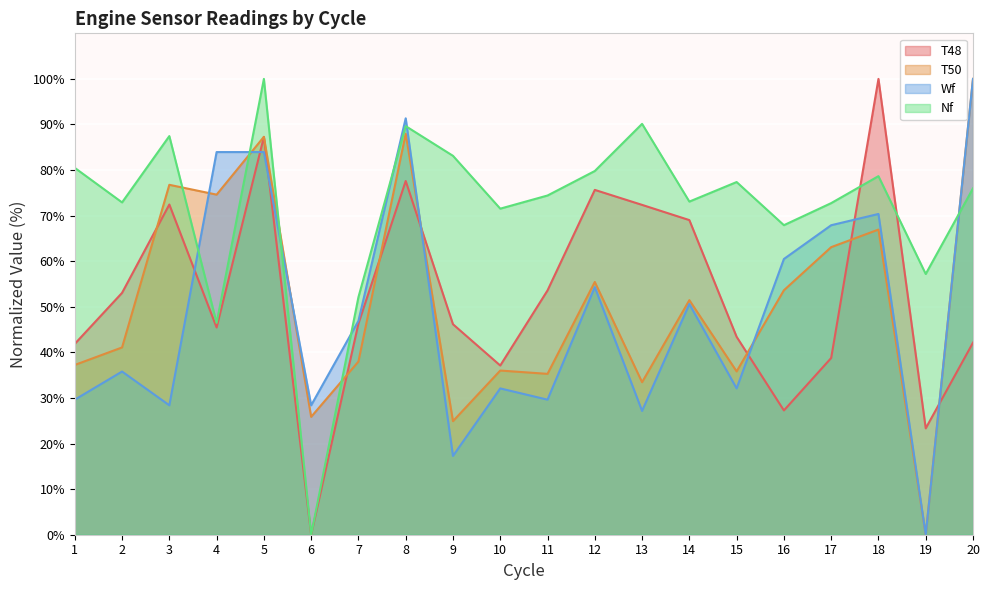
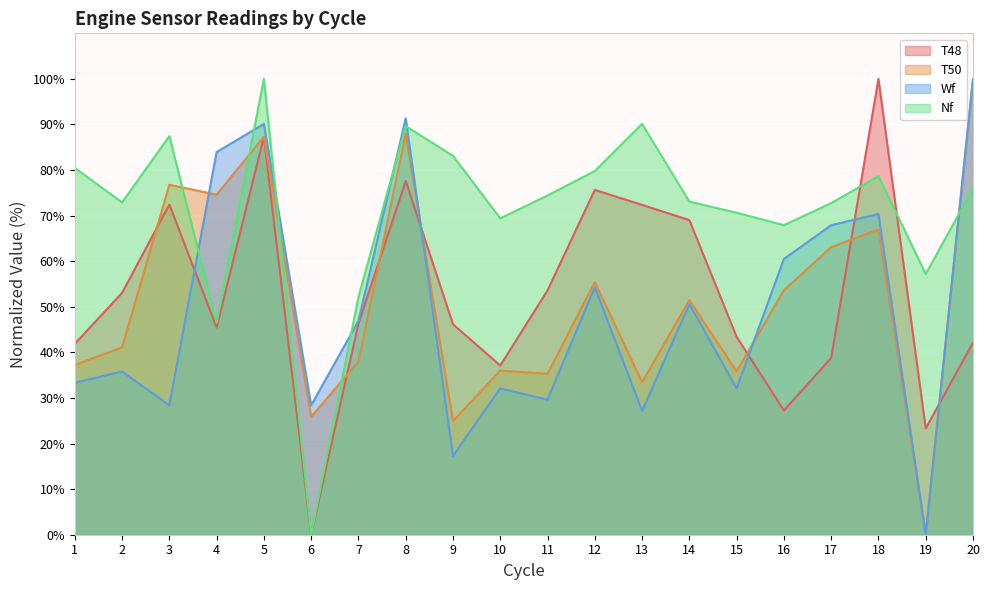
Wf, 1: 30% -> 33%
Wf, 5: 84% -> 90%
Nf, 10: 72% -> 69%
Nf, 15: 77% -> 71%
